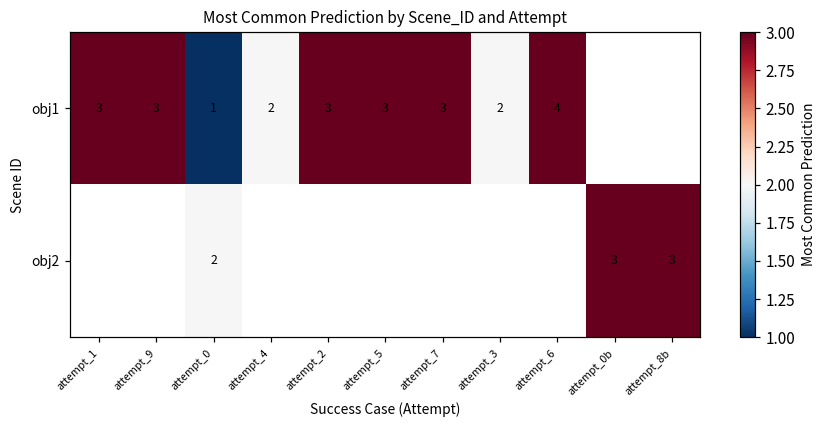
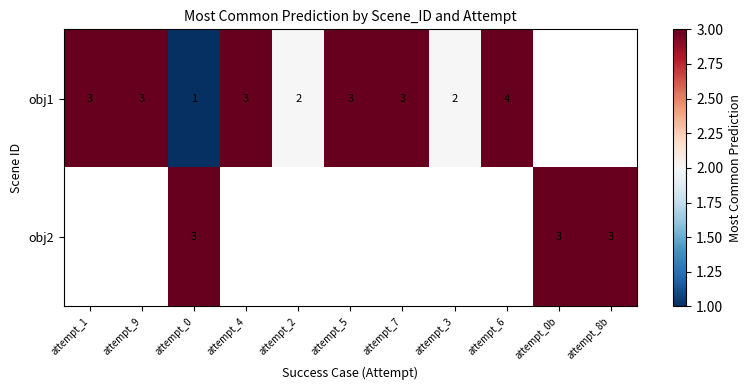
obj1, attempt_4: 2 -> 3
obj1, attempt_2: 3 -> 2
obj2, attempt_0: 2 -> 3
